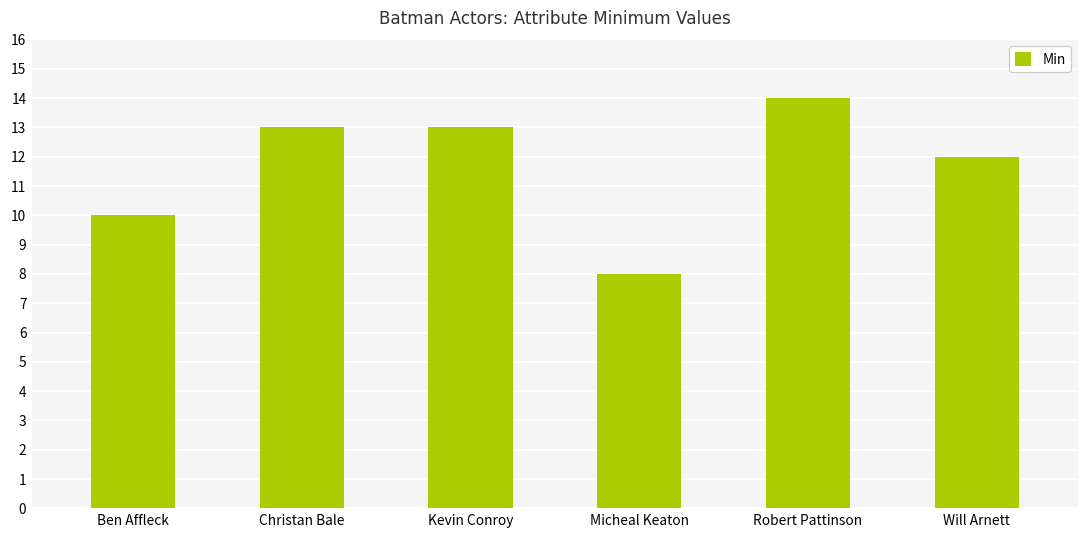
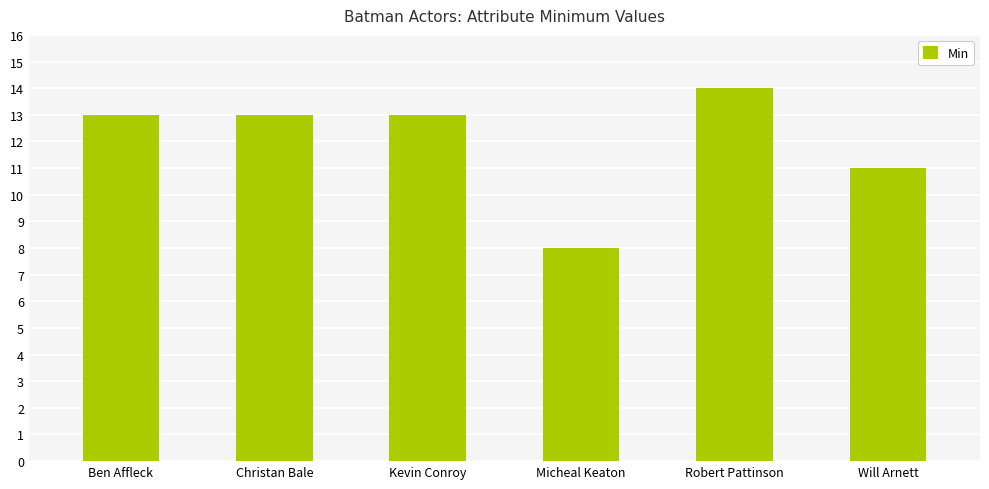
Ben Affleck: 10 -> 13
Will Arnett: 12 -> 11
